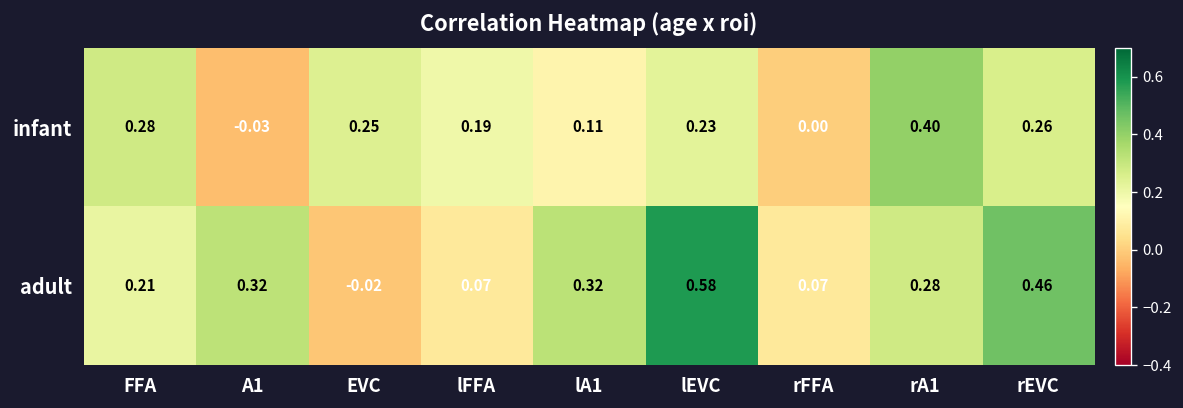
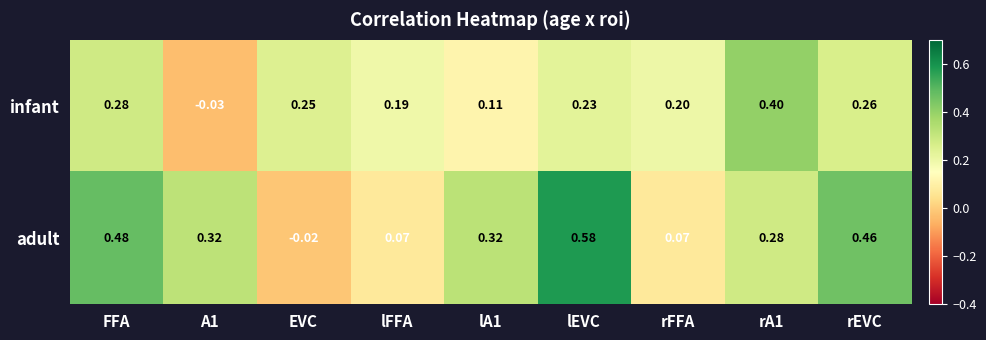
infant, rFFA: 0.00 -> 0.20
adult, FFA: 0.21 -> 0.48
